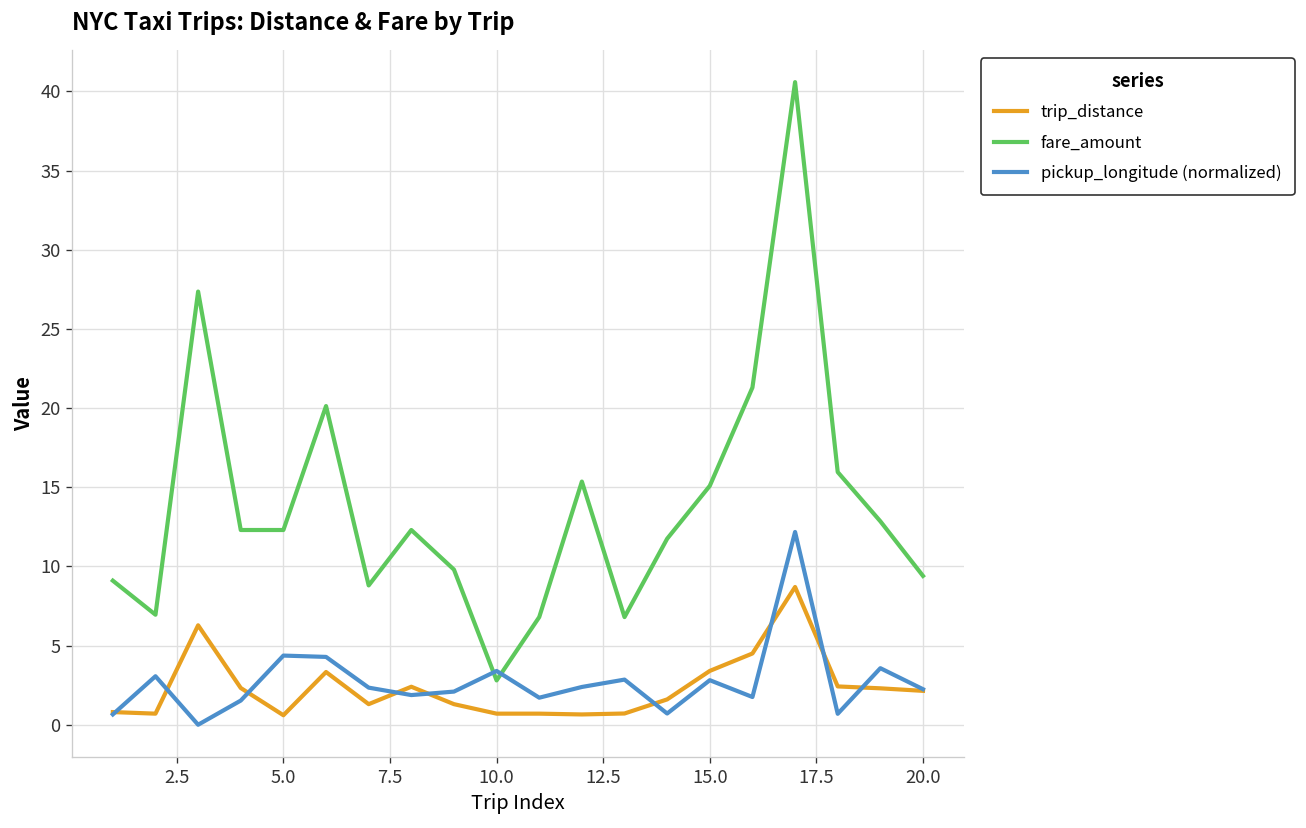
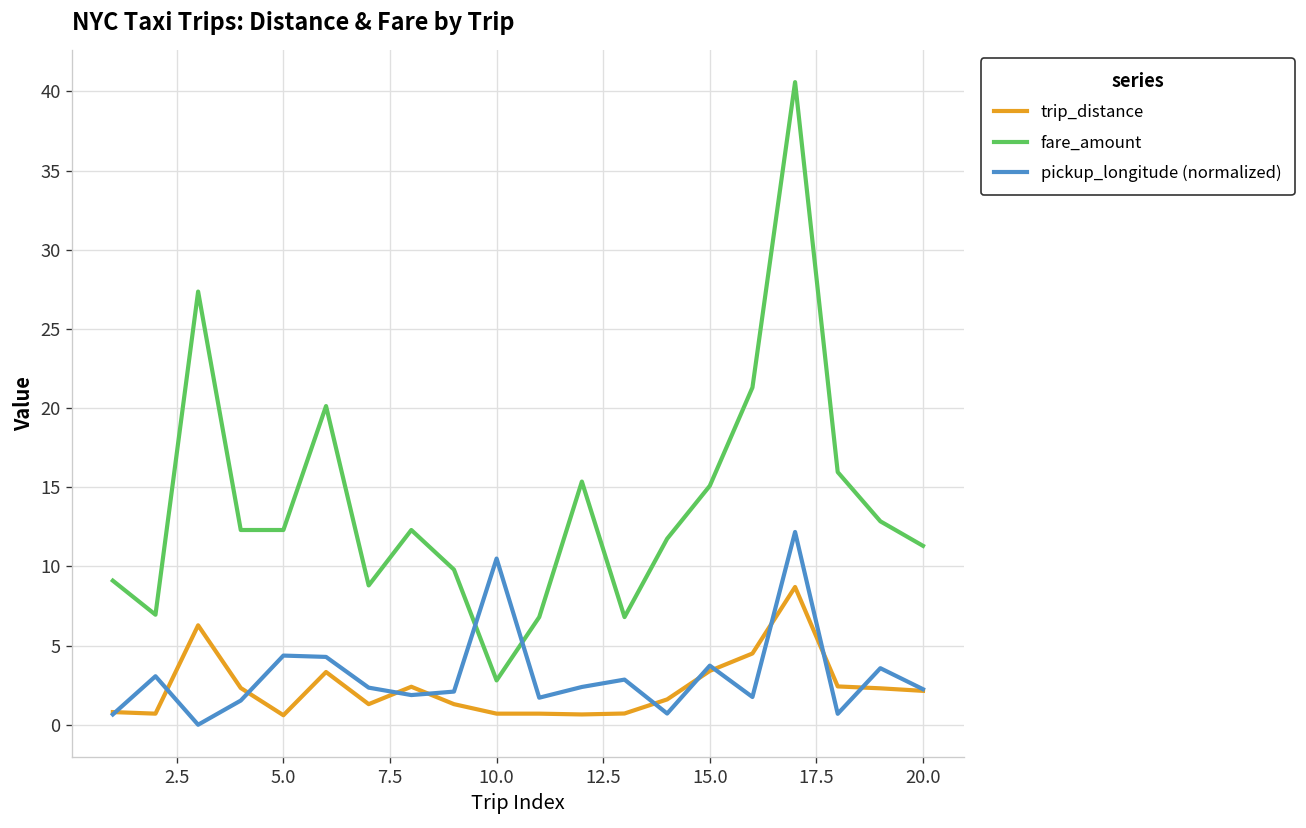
pickup_longitude (normalized), 10.0: 3.4 -> 10.5
pickup_longitude (normalized), 15.0: 2.8 -> 3.7
fare_amount, 20.0: 9.4 -> 11.3
